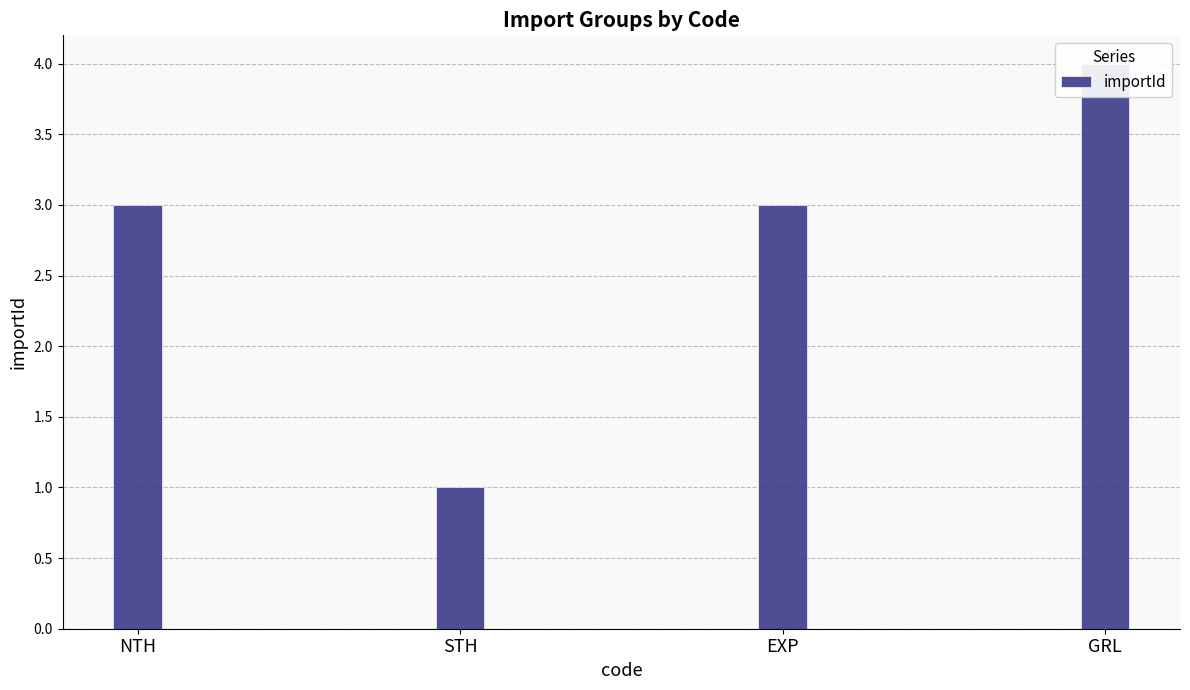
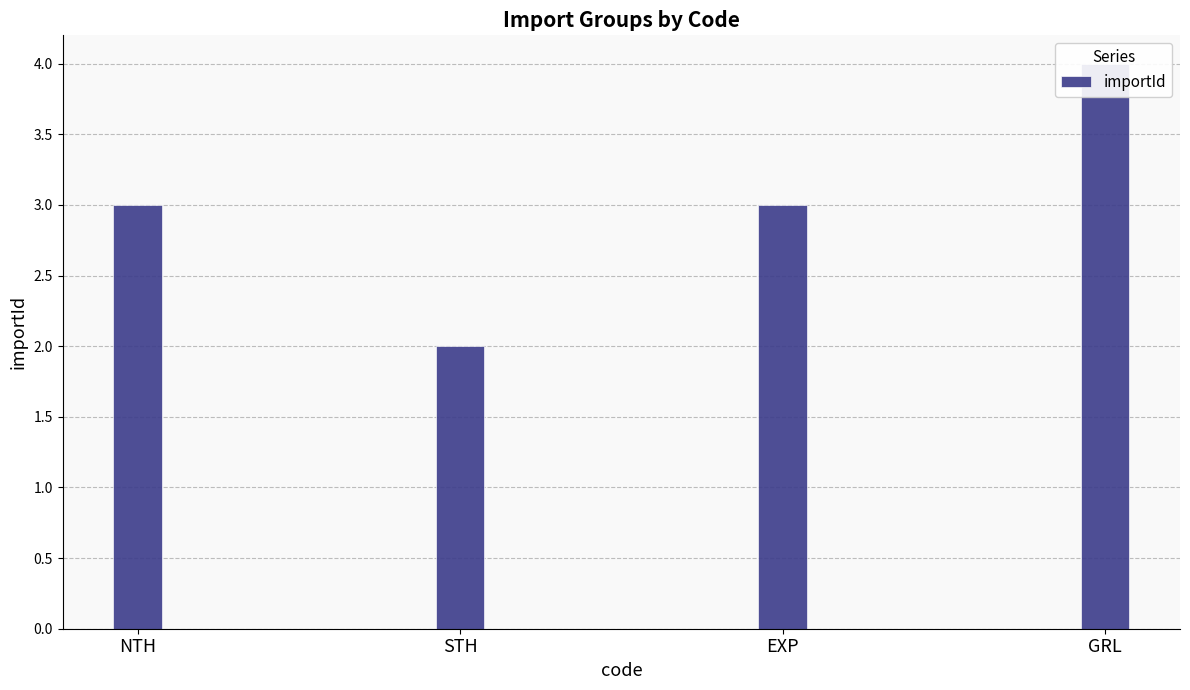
STH: 1 -> 2
